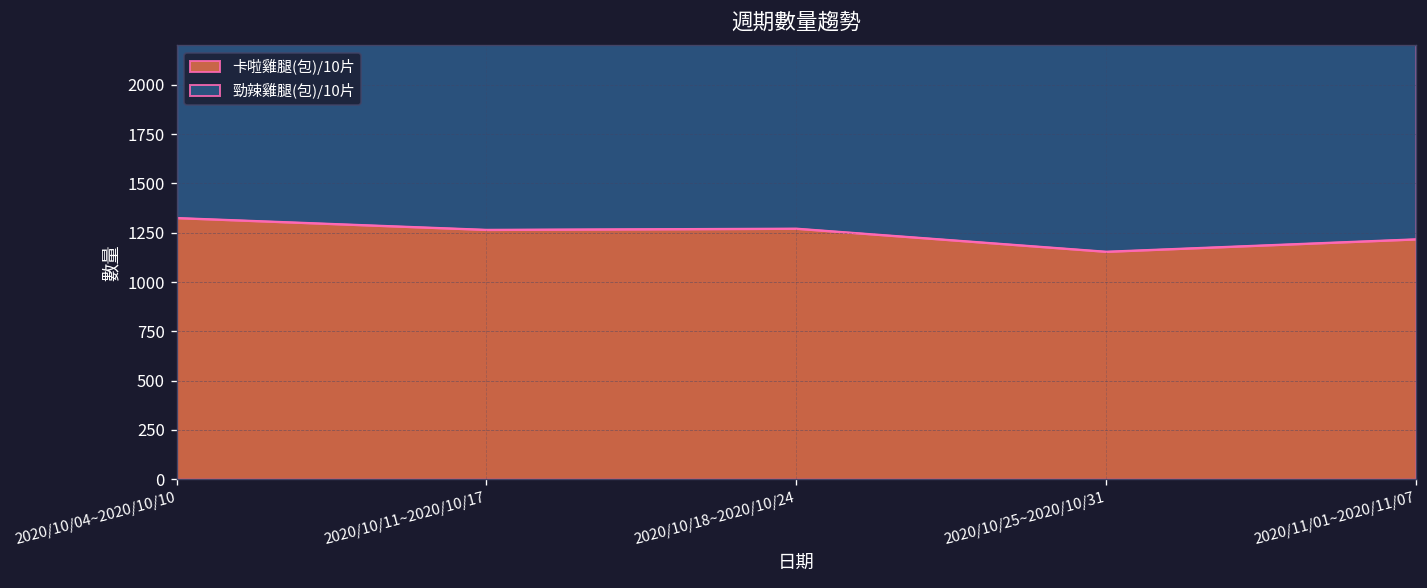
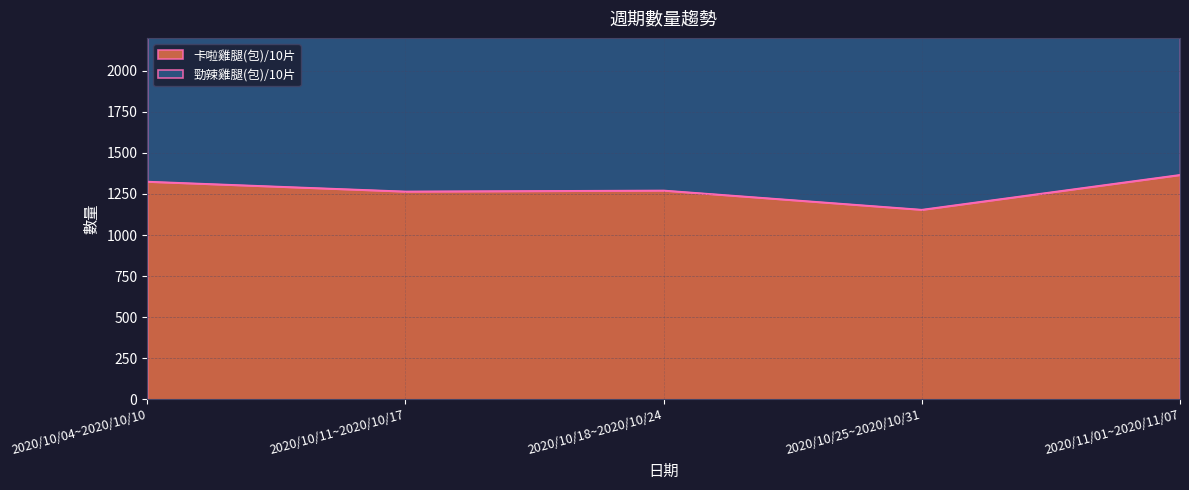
卡啦雞腿(包)/10片, 2020/11/01~2020/11/07: 1220 -> 1370
